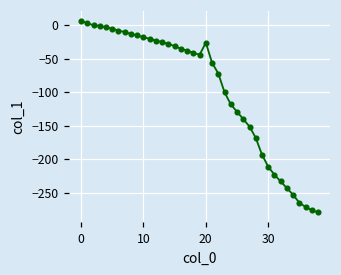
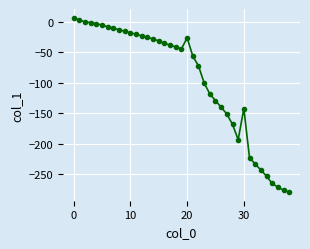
30: -210 -> -140
